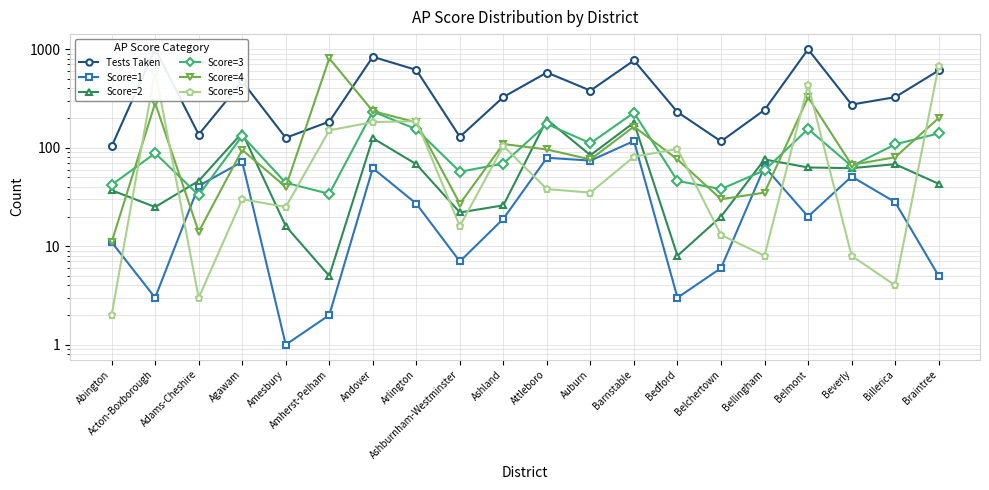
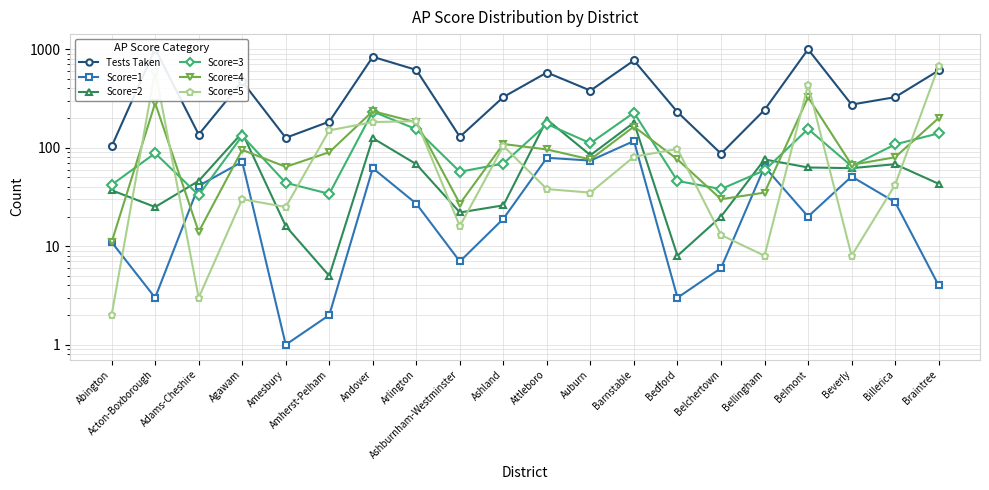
Score=4, Amesbury: 40 -> 60
Score=4, Amherst-Pelham: 800 -> 90
Tests Taken, Belchertown: 120 -> 90
Score=5, Billerica: 4 -> 42
Score=1, Braintree: 5 -> 4
